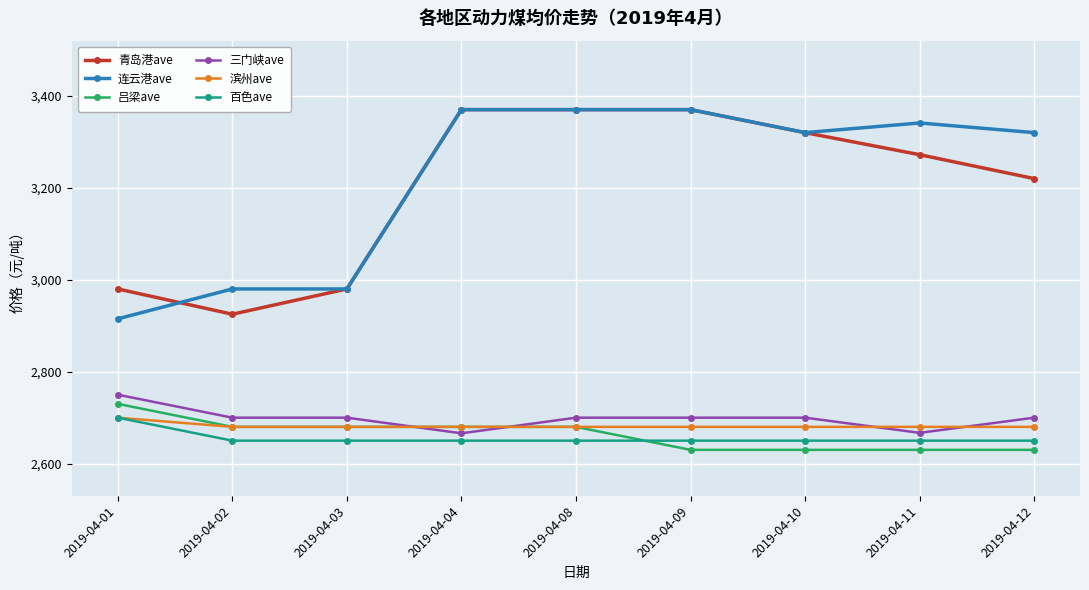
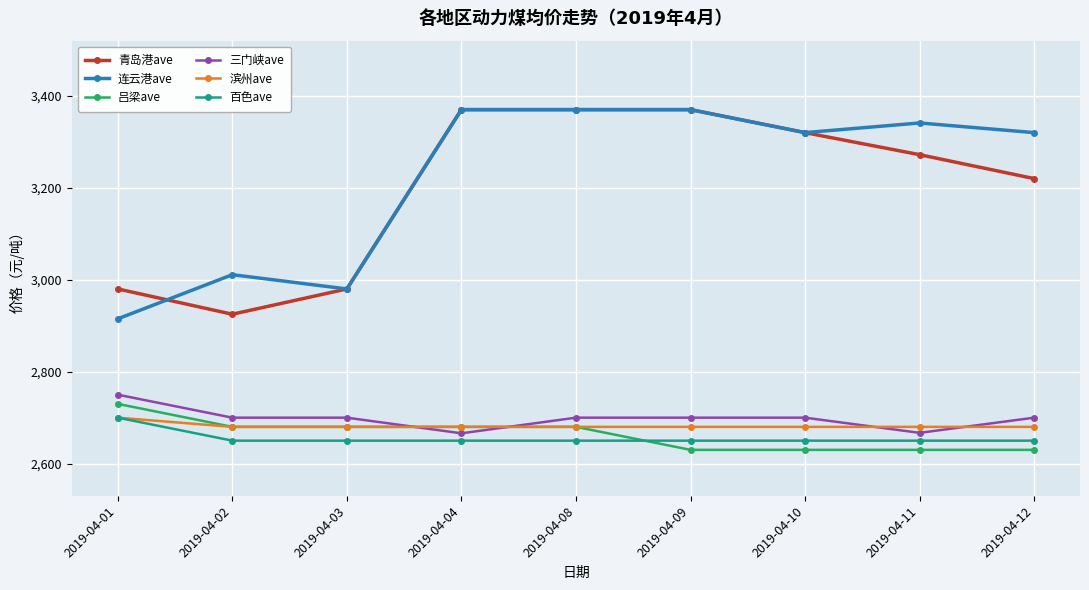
连云港ave, 2019-04-02: 2,980 -> 3,010
